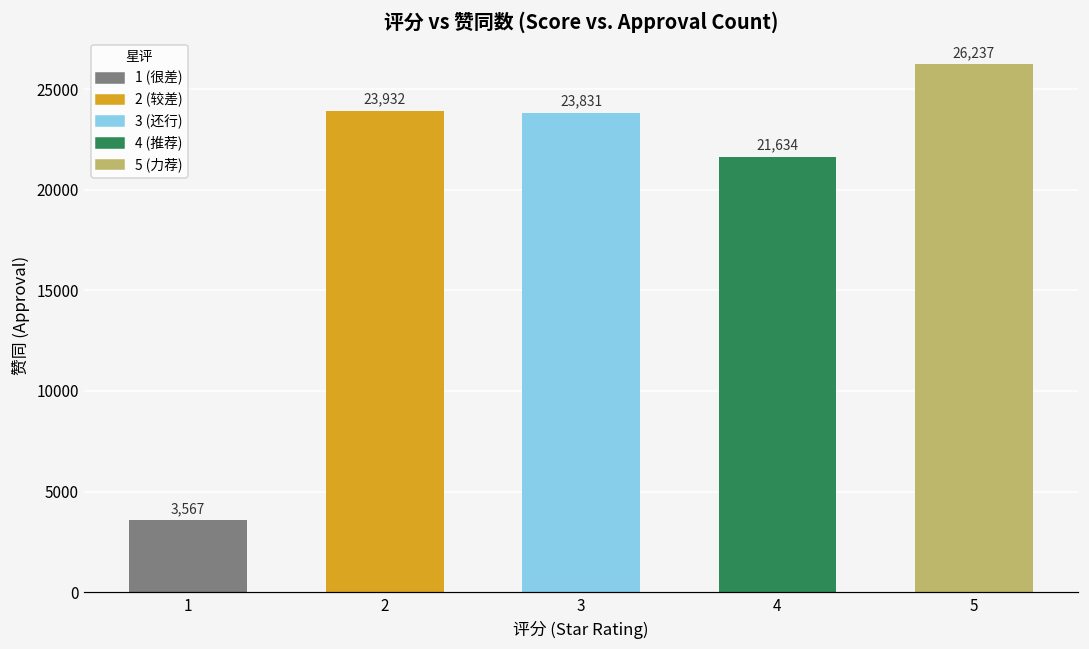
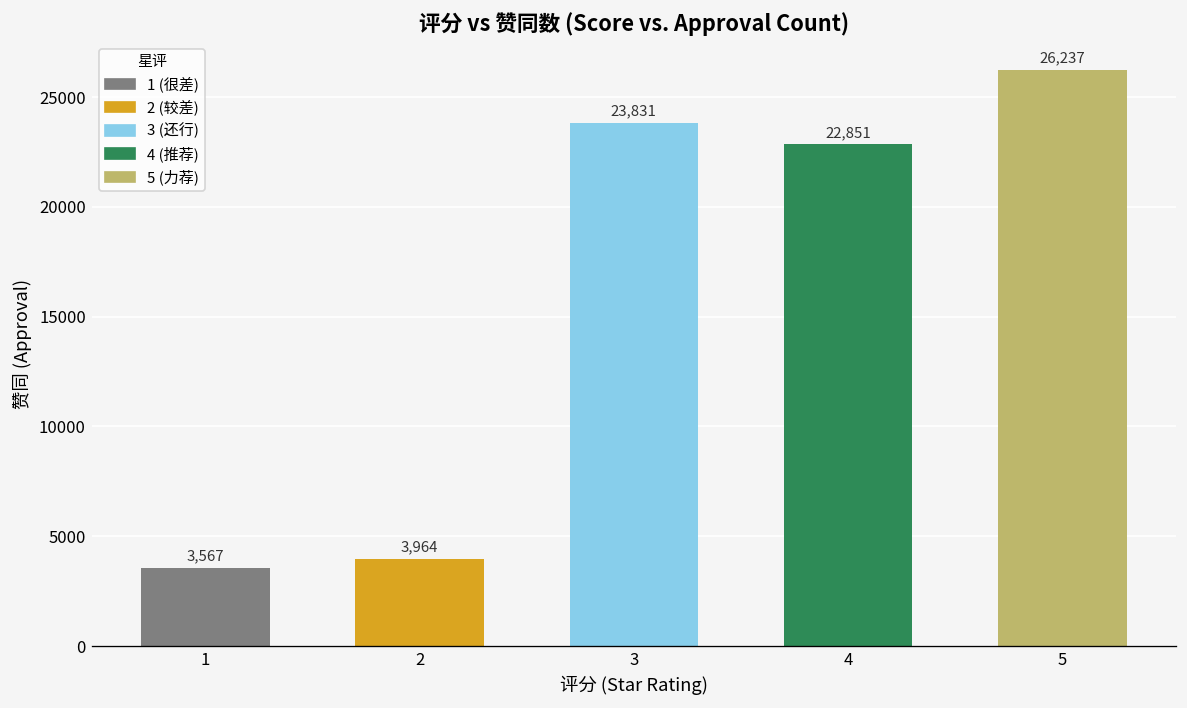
2: 23,932 -> 3,964
4: 21,634 -> 22,851
